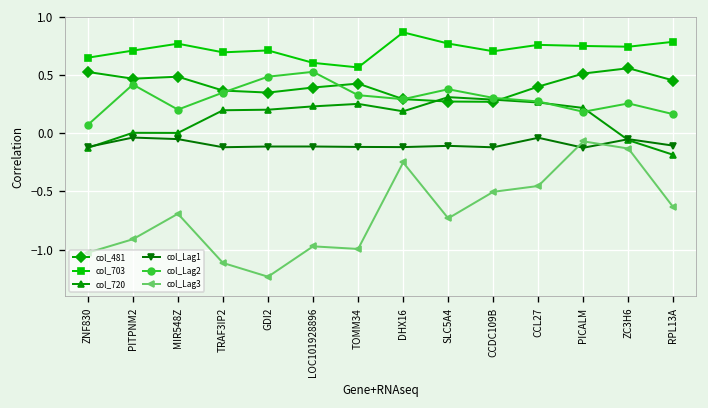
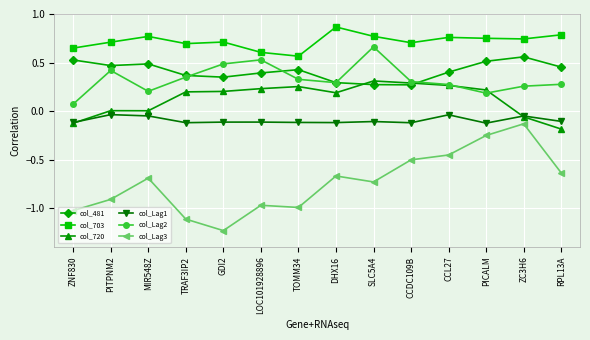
col_Lag3, DHX16: -0.3 -> -0.7
col_Lag2, SLC5A4: 0.4 -> 0.7
col_Lag3, PICALM: -0.1 -> -0.3
col_Lag2, RPL13A: 0.2 -> 0.3
